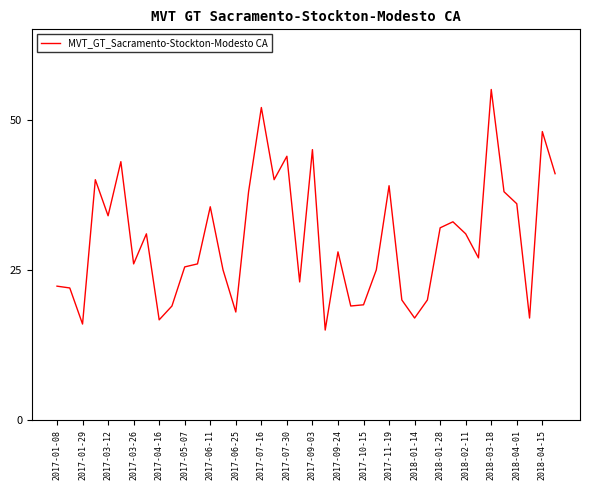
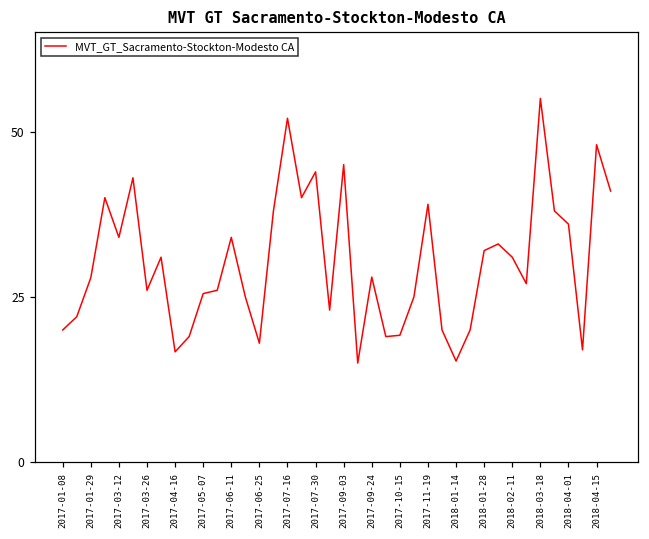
2017-01-08: 22 -> 20
2017-01-29: 16 -> 28
2017-06-11: 36 -> 34
2018-01-14: 17 -> 15
